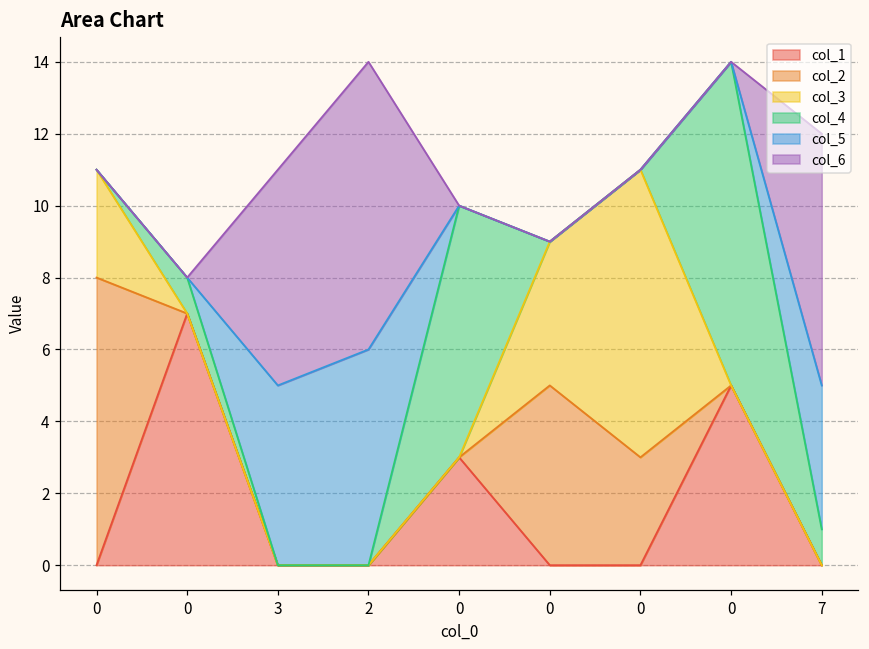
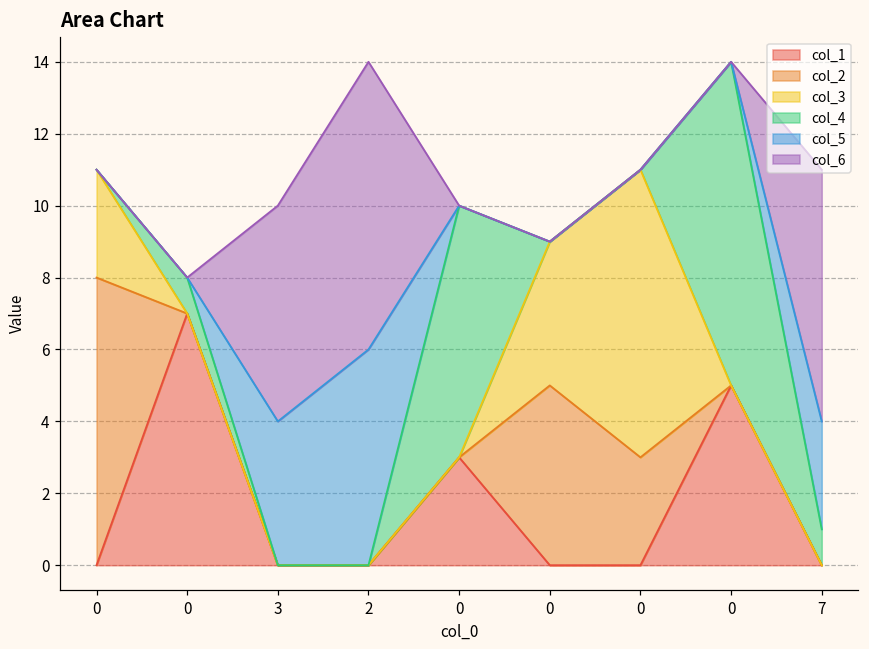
col_5, 3: 5 -> 4
col_5, 7: 4 -> 3
